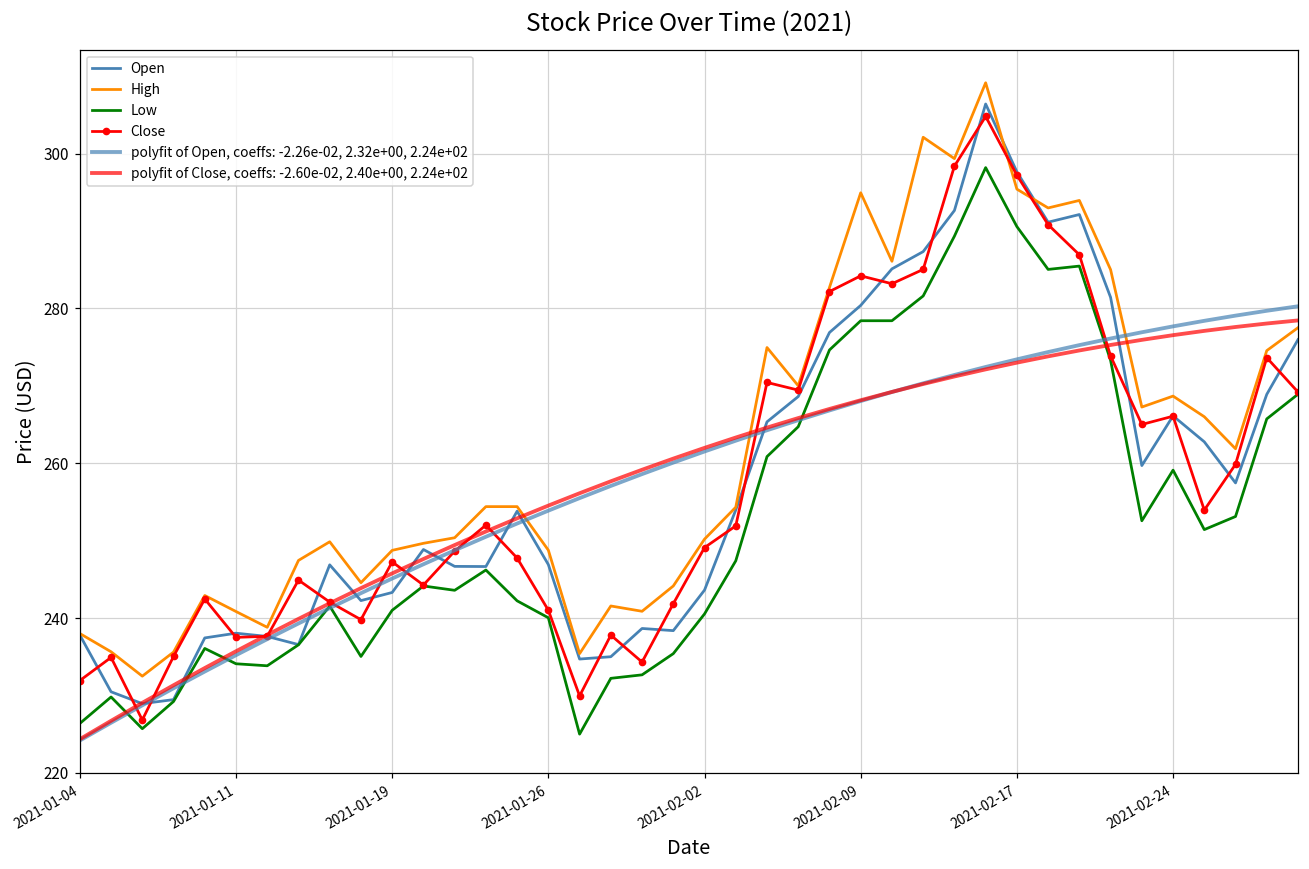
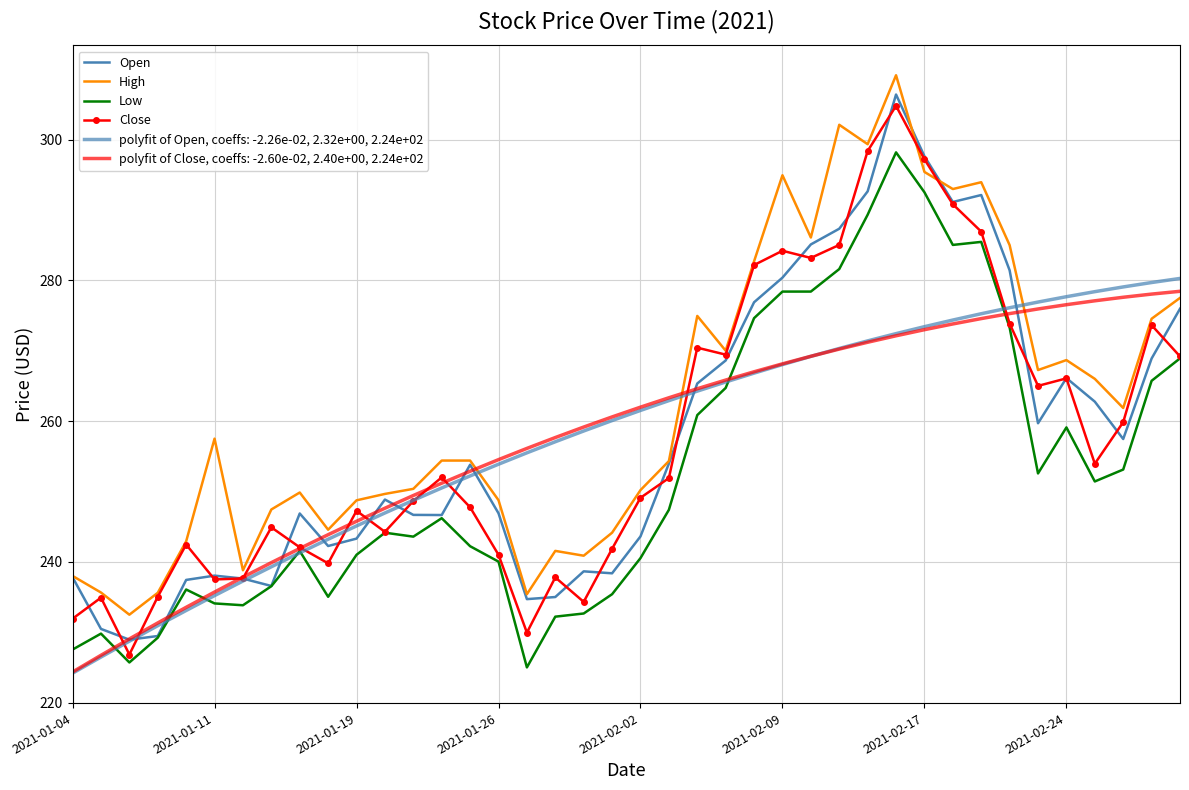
Low, 2021-01-04: 226 -> 228
High, 2021-01-11: 241 -> 258
Low, 2021-02-17: 291 -> 293
